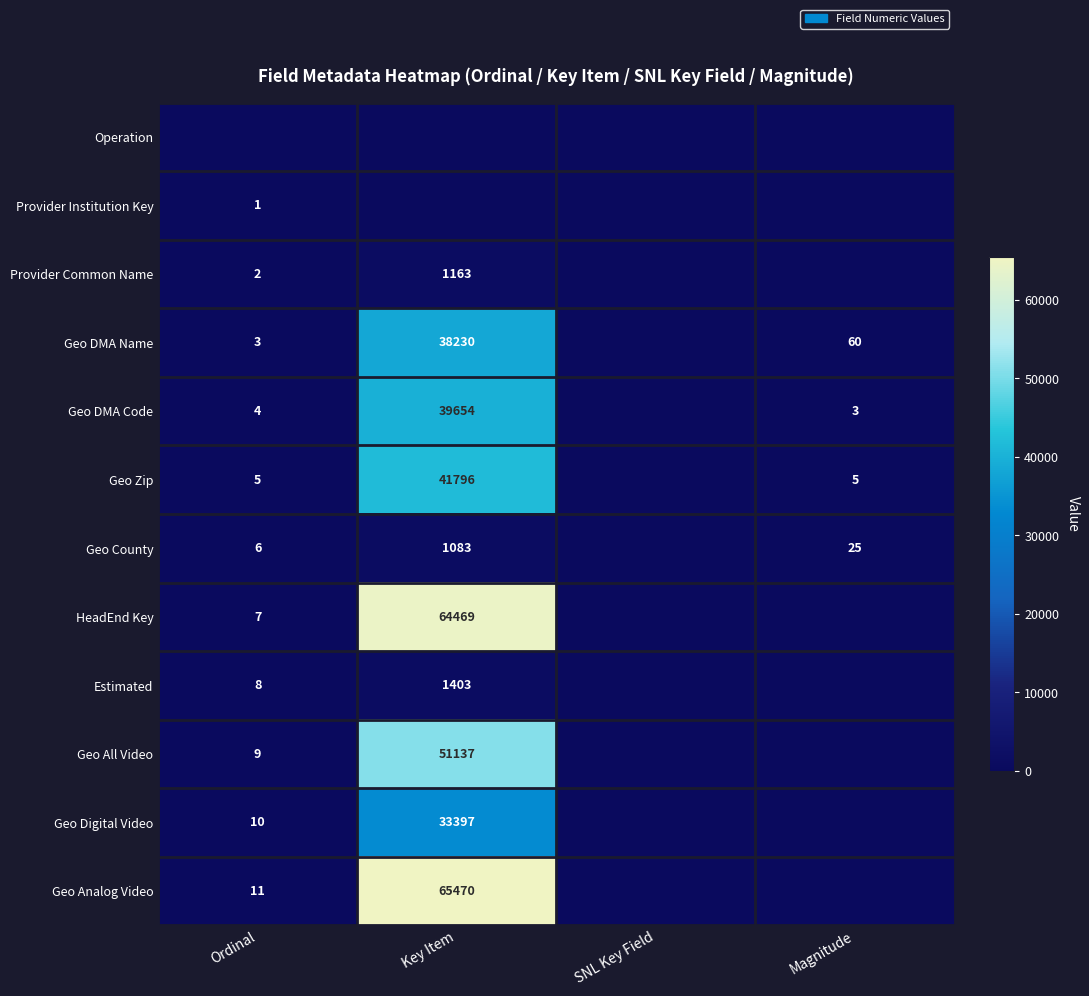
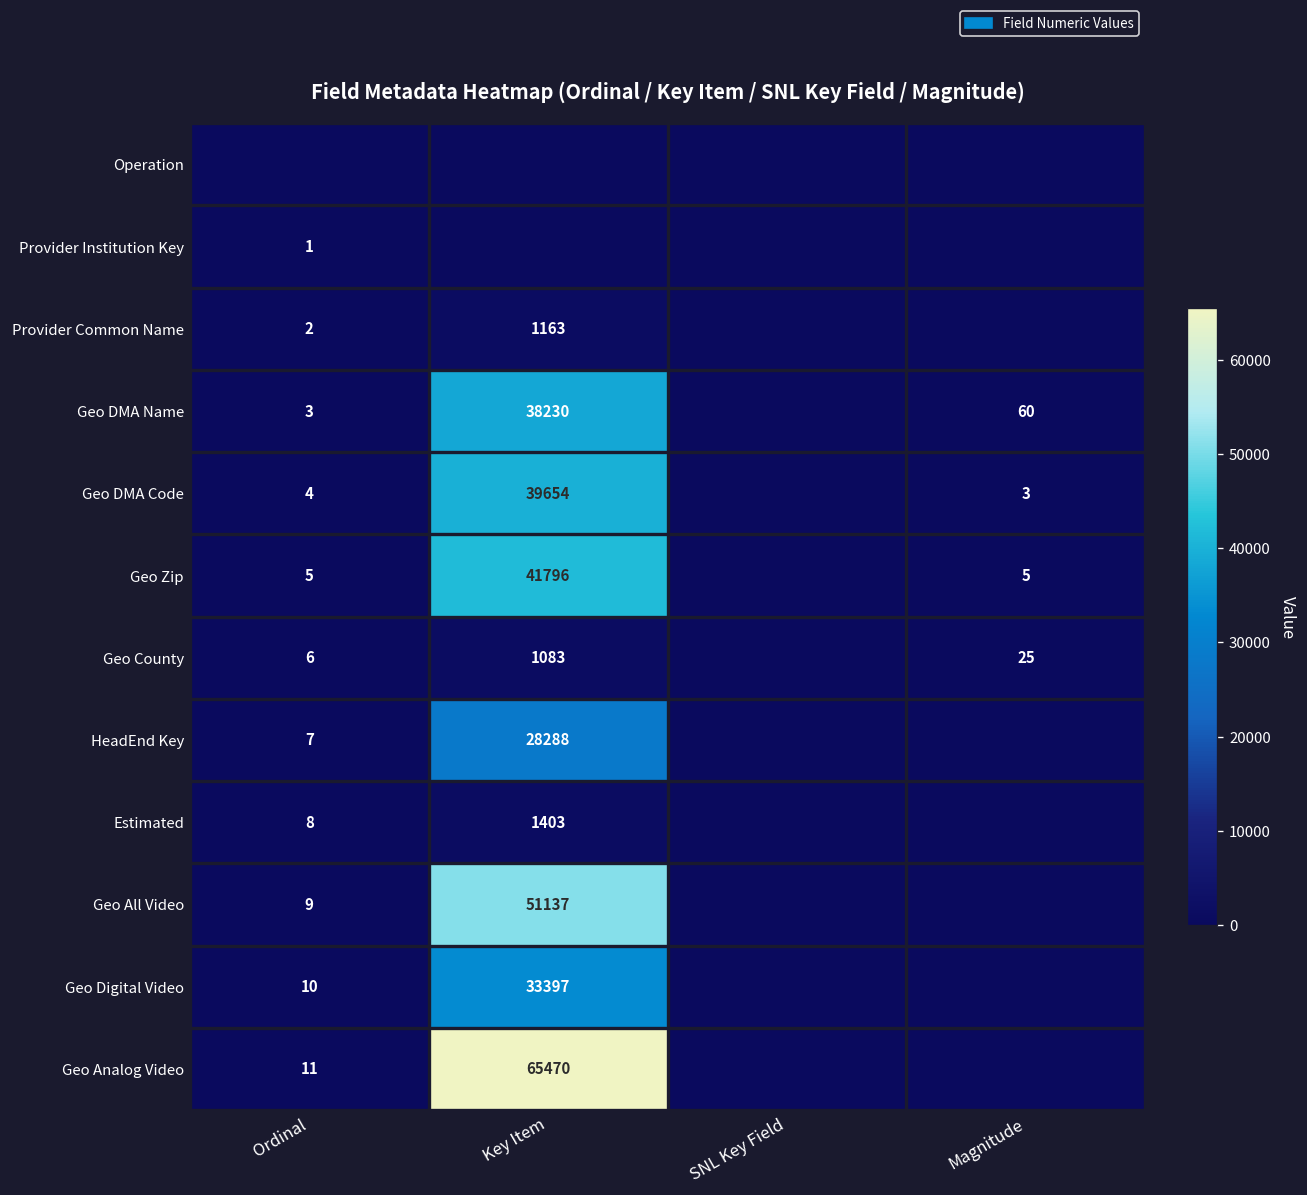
HeadEnd Key, Key Item: 64469 -> 28288
